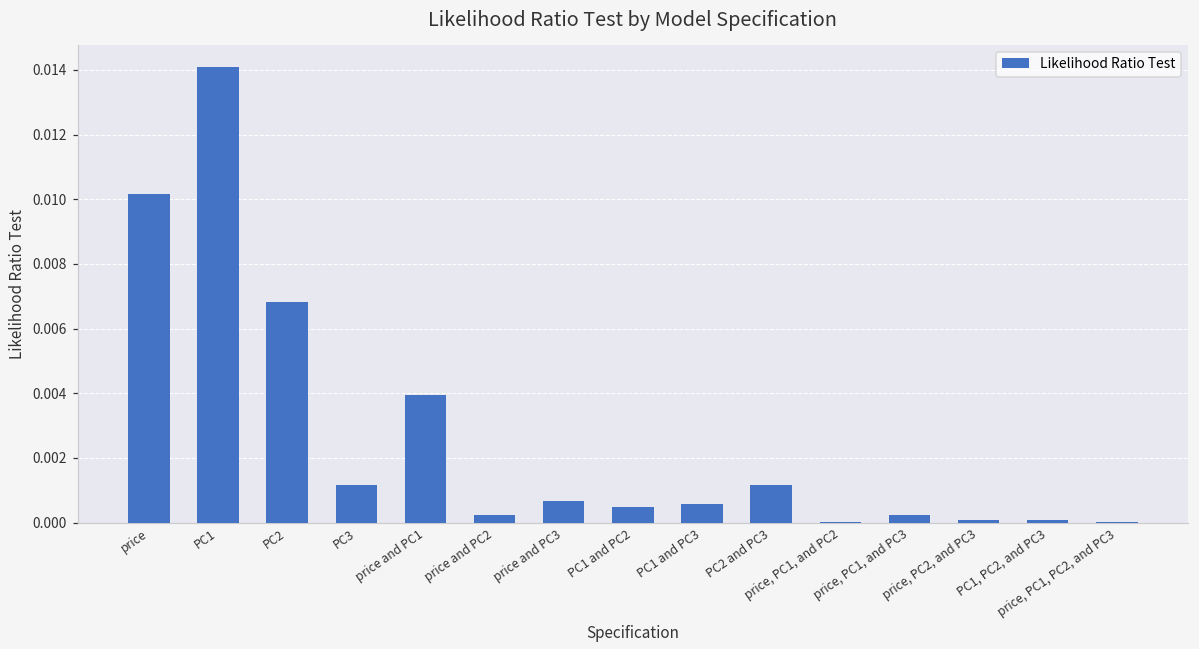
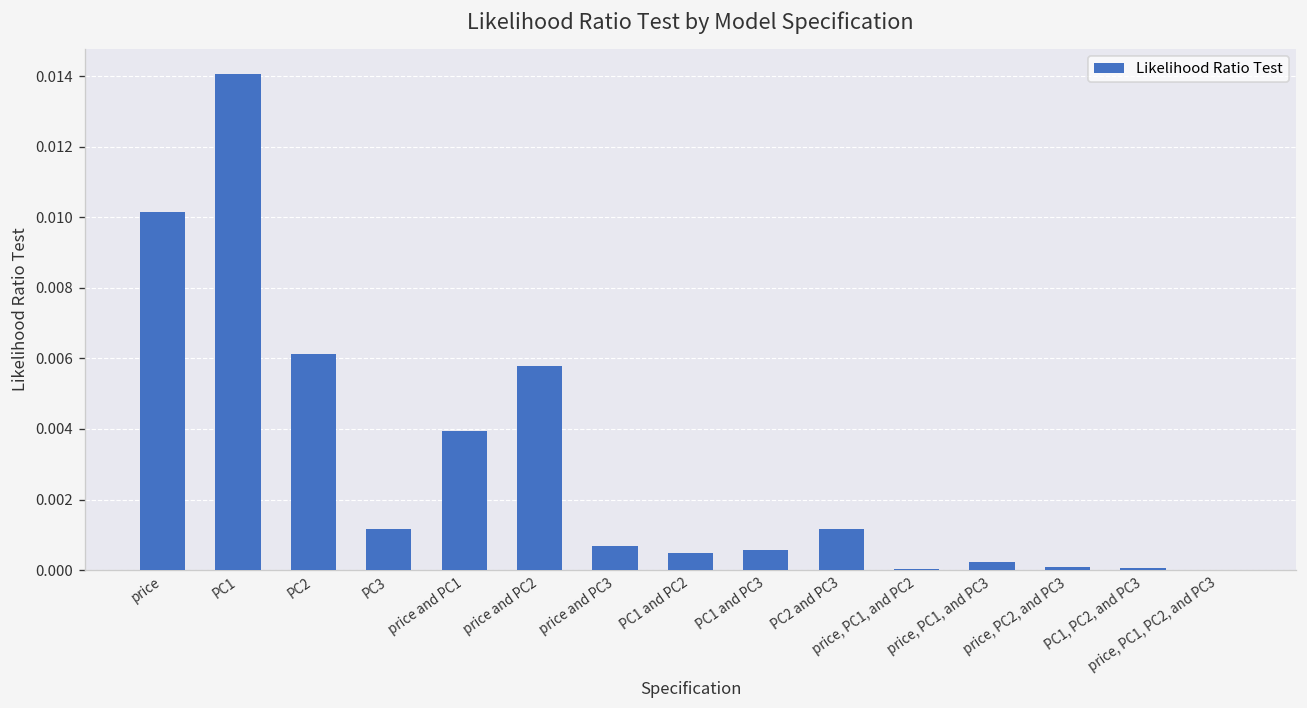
PC2: 0.0068 -> 0.0061
price and PC2: 0.0002 -> 0.0058
